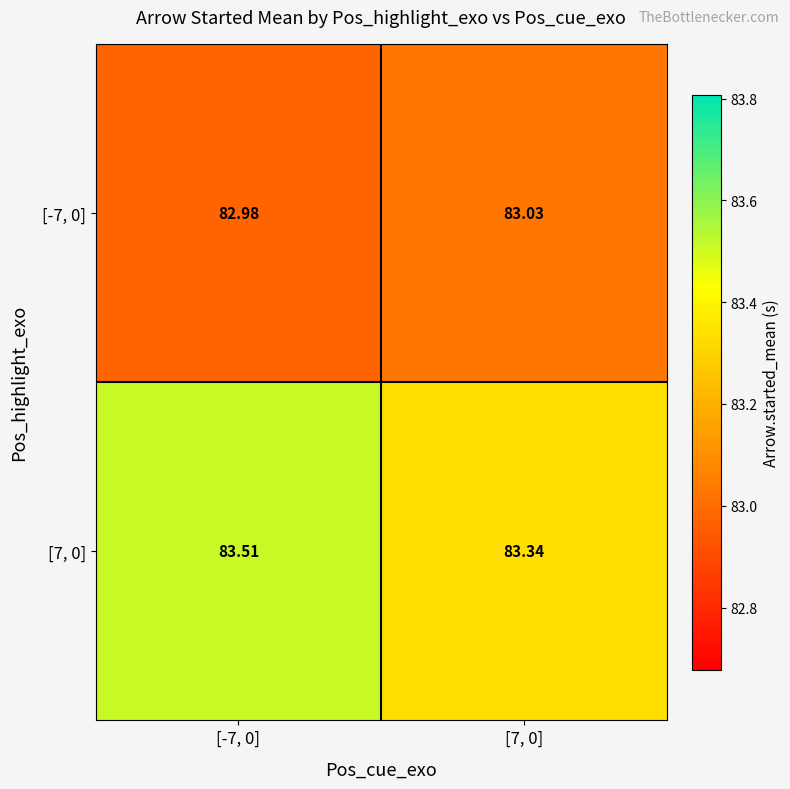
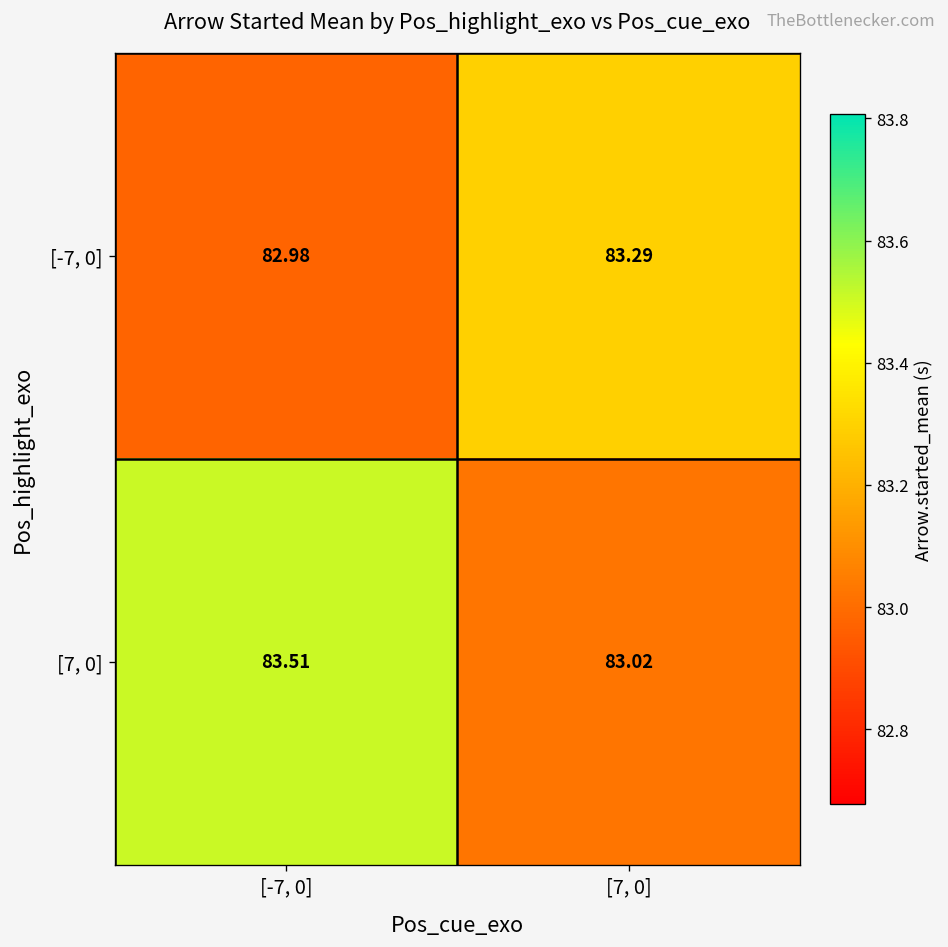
[-7, 0], [7, 0]: 83.03 -> 83.29
[7, 0], [7, 0]: 83.34 -> 83.02
